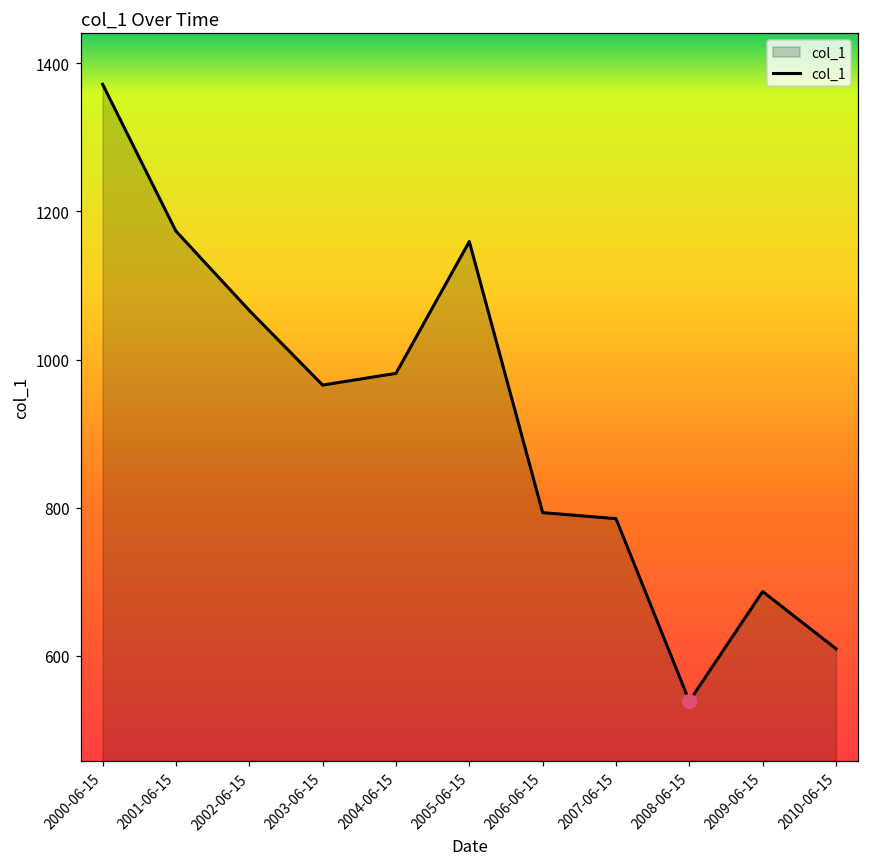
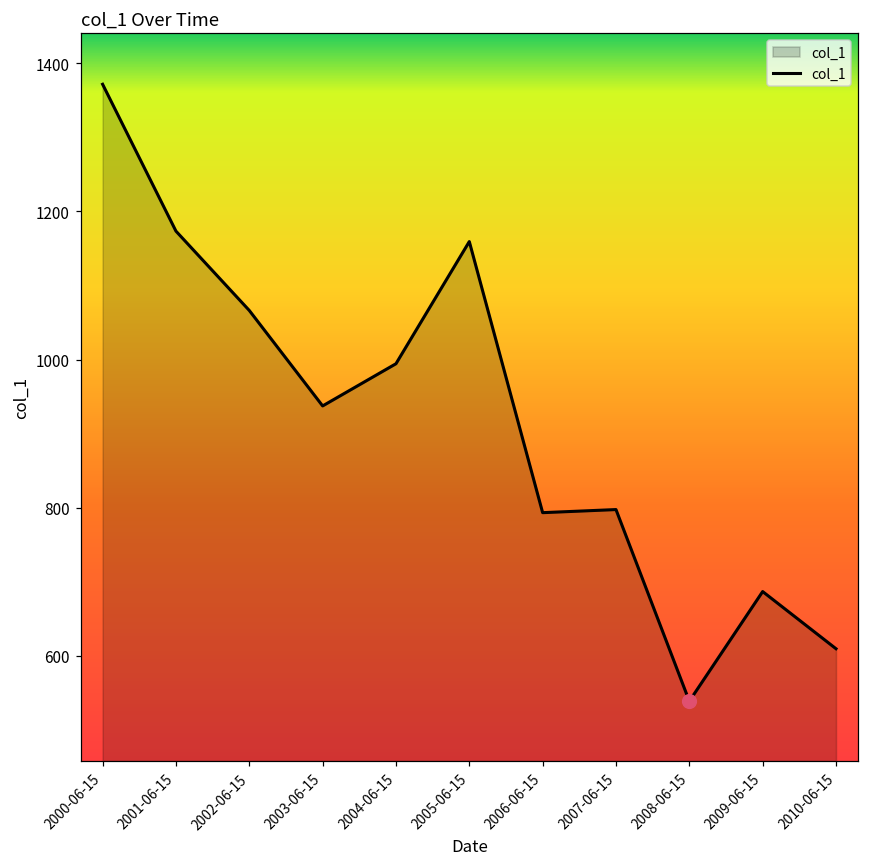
col_1, 2003-06-15: 970 -> 940
col_1, 2004-06-15: 980 -> 990
col_1, 2007-06-15: 790 -> 800
